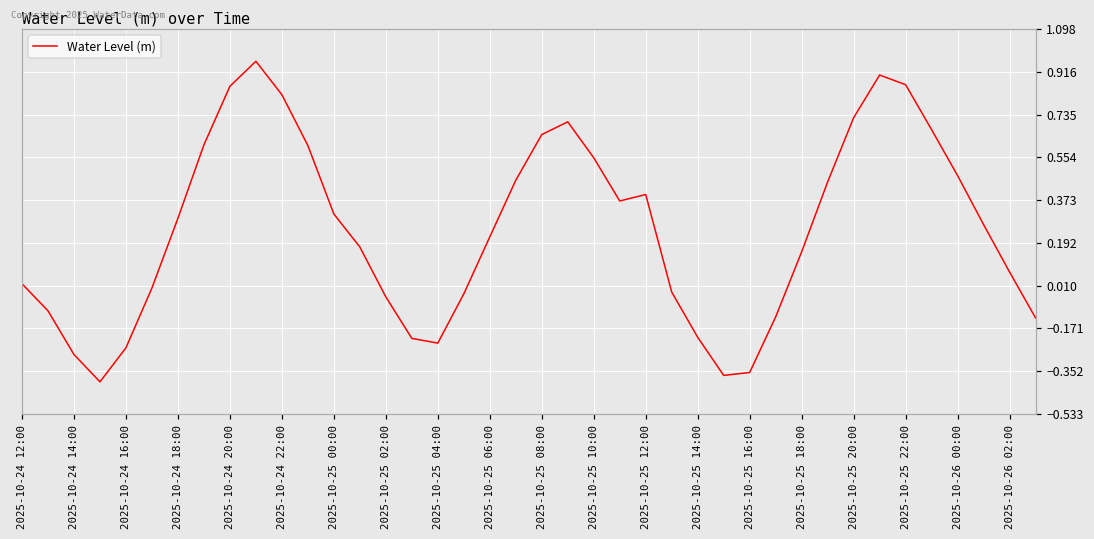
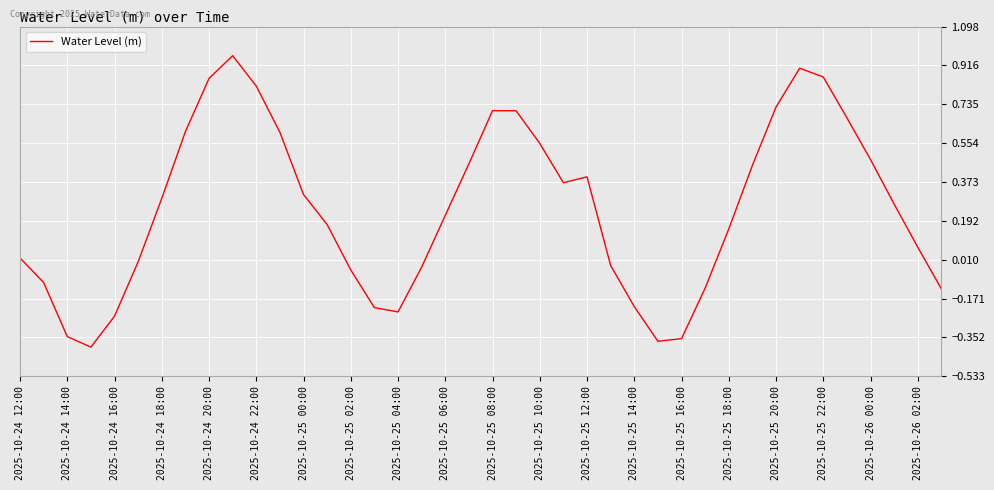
2025-10-24 14:00: -0.28 -> -0.35
2025-10-25 08:00: 0.65 -> 0.71
